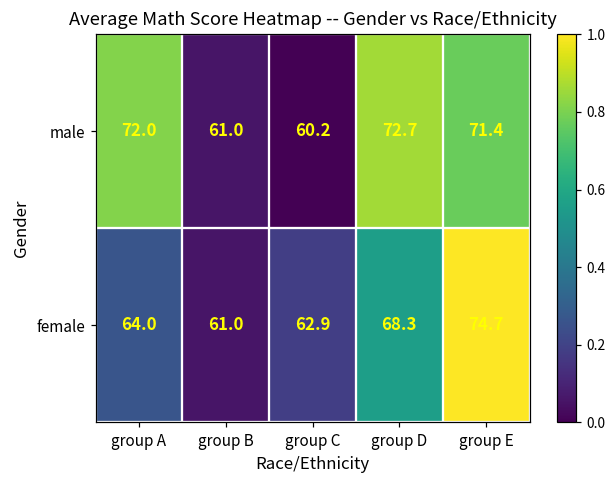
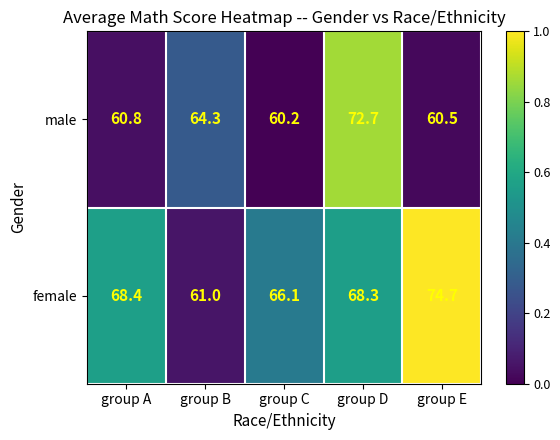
male, group A: 72.0 -> 60.8
male, group B: 61.0 -> 64.3
male, group E: 71.4 -> 60.5
female, group A: 64.0 -> 68.4
female, group C: 62.9 -> 66.1
